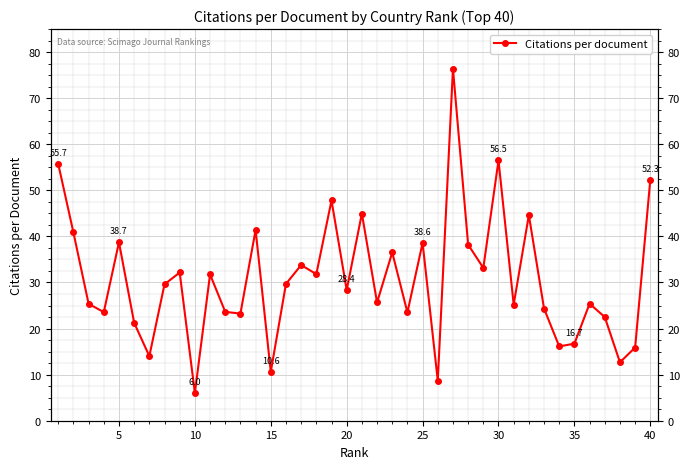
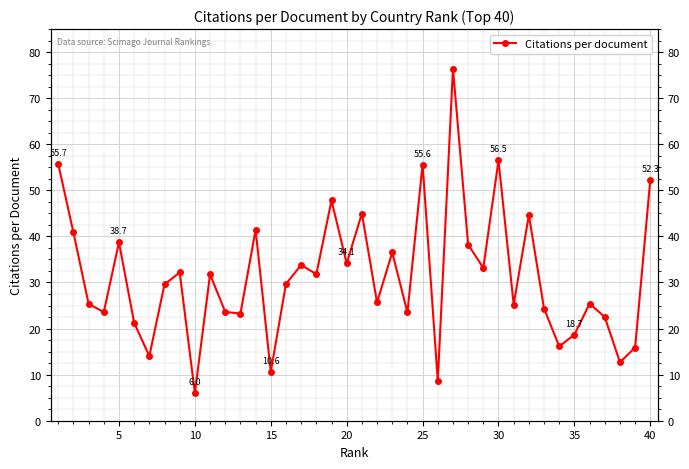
20: 28.4 -> 34.1
25: 38.6 -> 55.6
35: 16.7 -> 18.7
